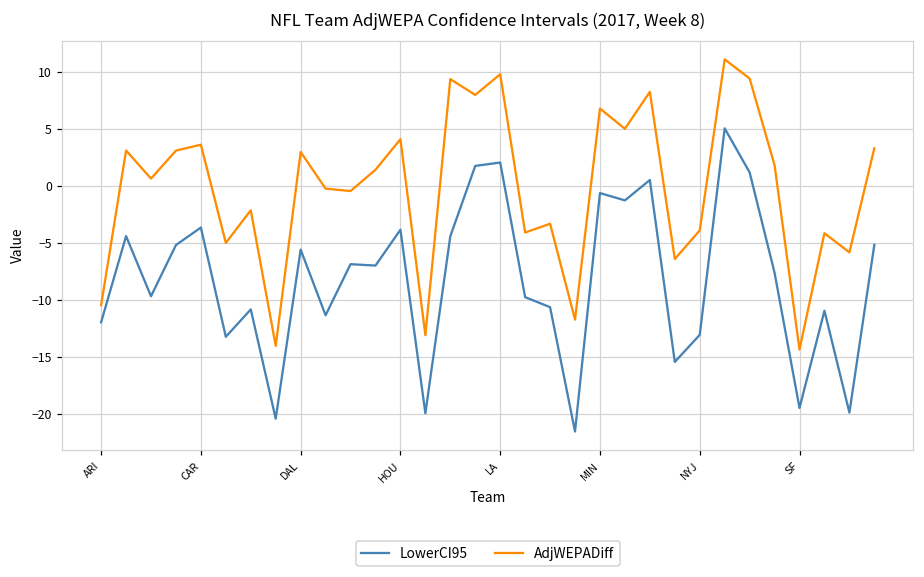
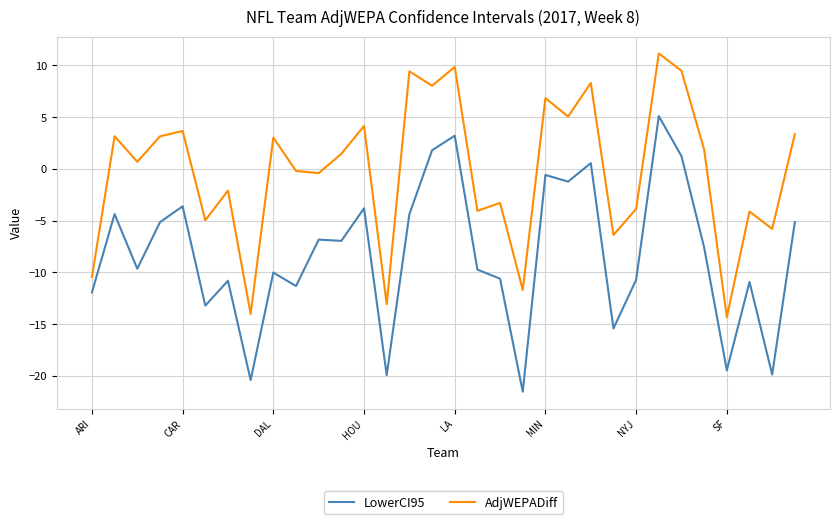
LowerCI95, DAL: -5.6 -> -10.0
LowerCI95, LA: 2.1 -> 3.2
LowerCI95, NYJ: -13.0 -> -10.7
